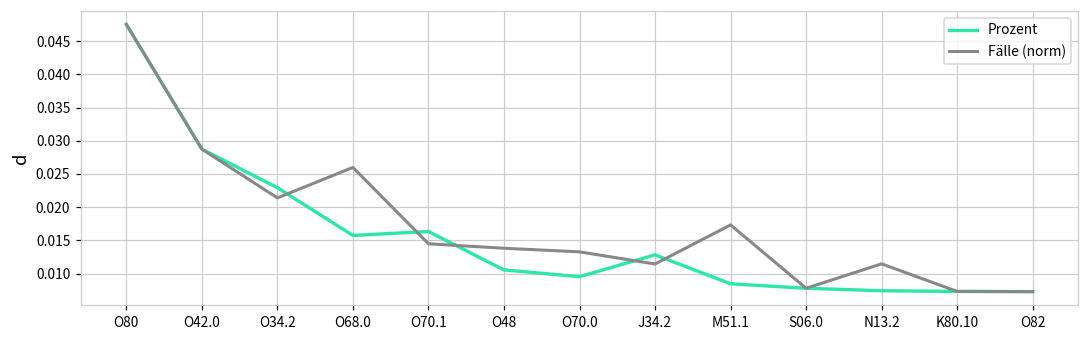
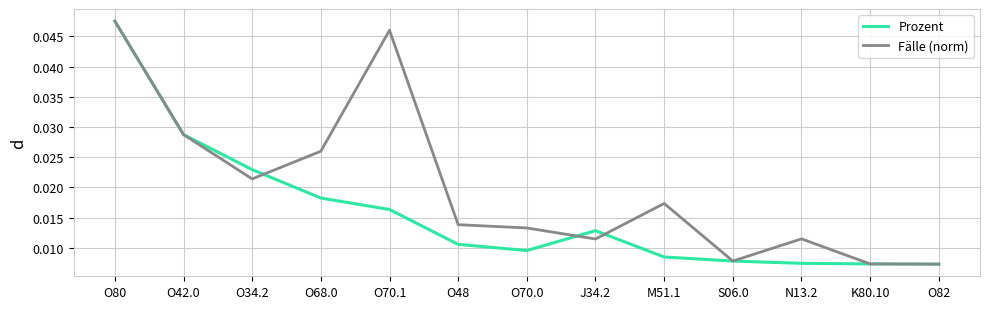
Prozent, O68.0: 0.016 -> 0.018
Fälle (norm), O70.1: 0.014 -> 0.046
